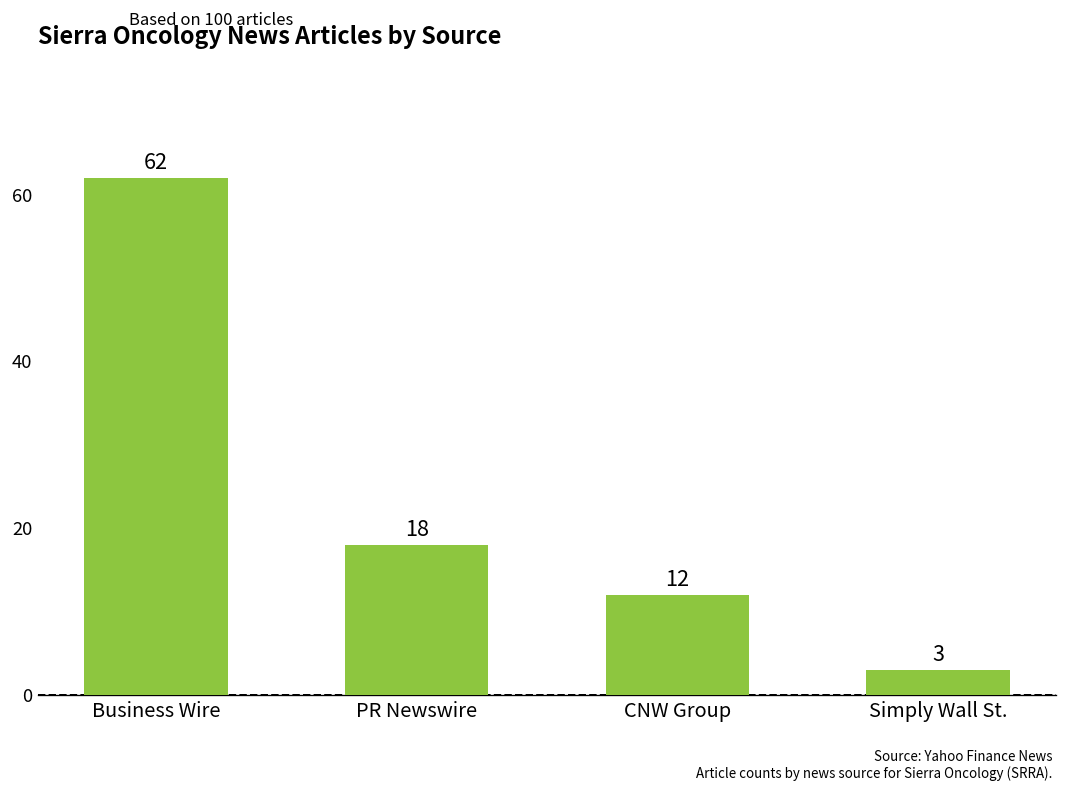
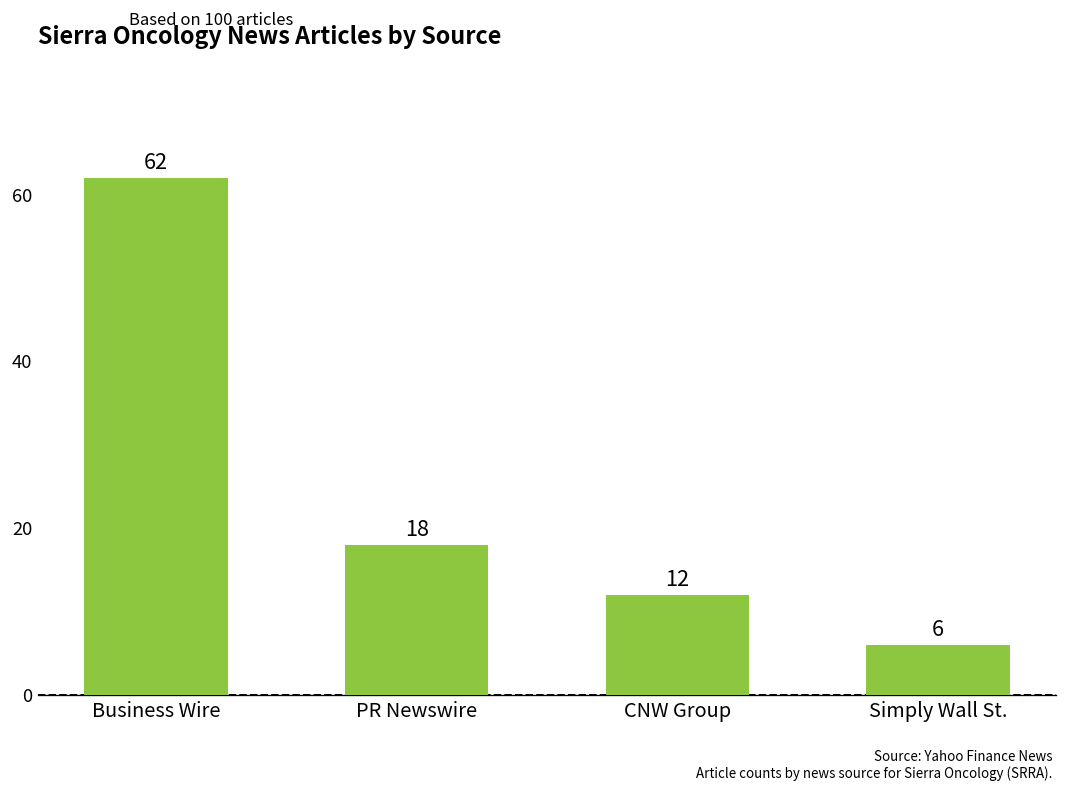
Simply Wall St.: 3 -> 6
